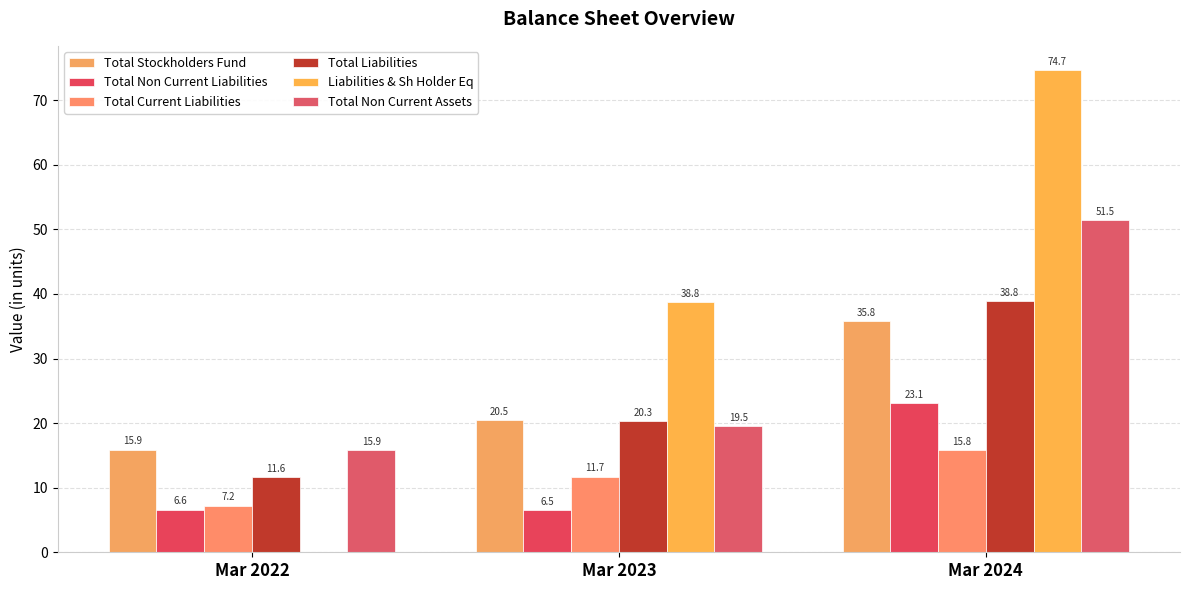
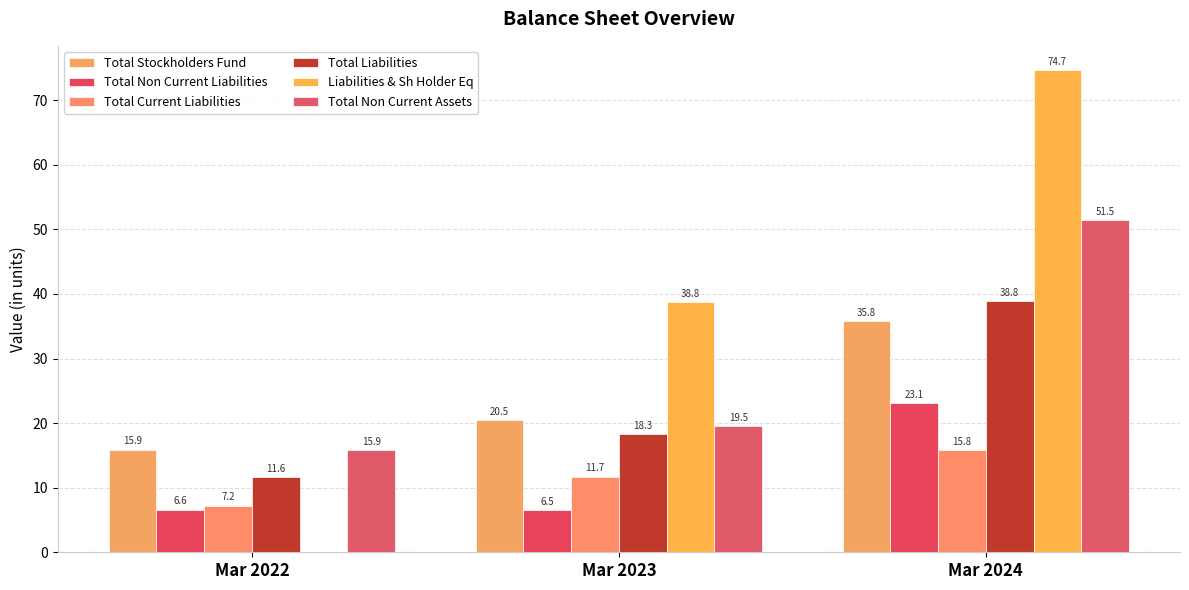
Total Liabilities, Mar 2023: 20.3 -> 18.3
